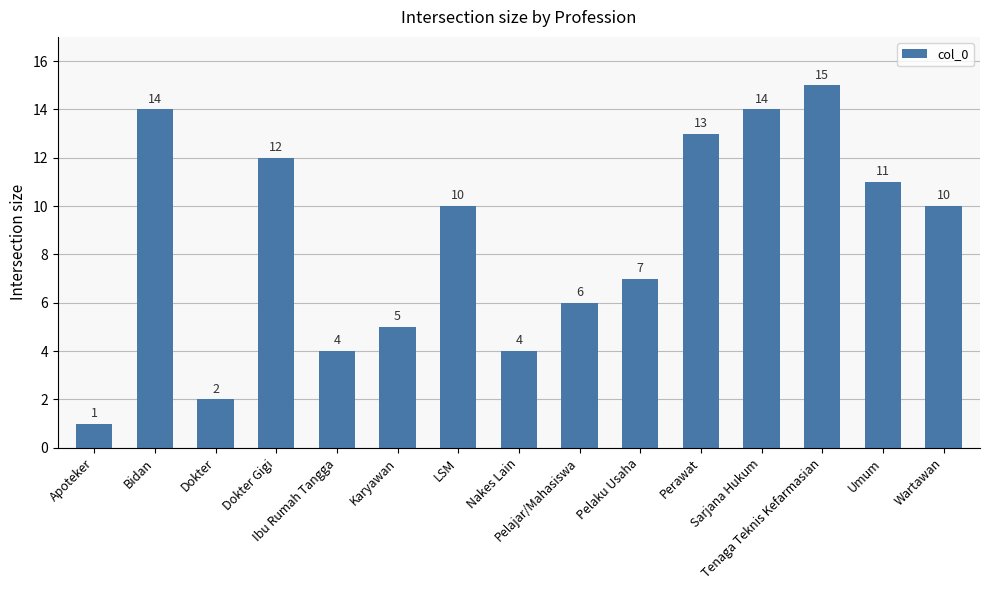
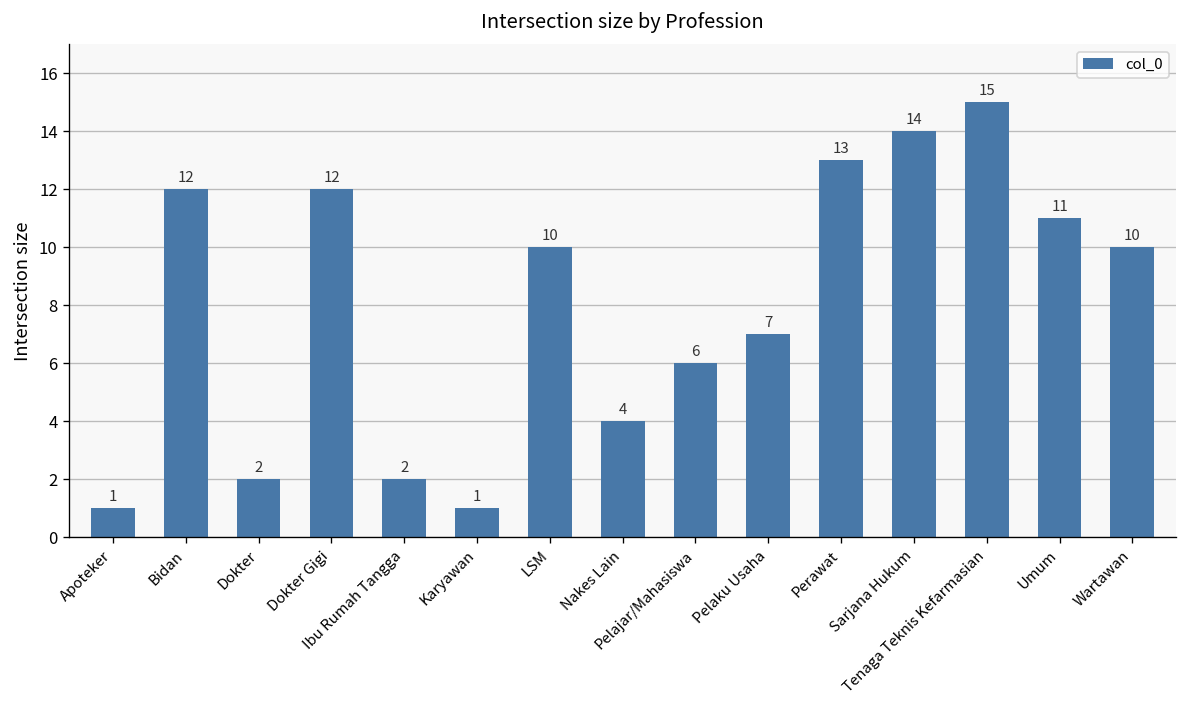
Bidan: 14 -> 12
Ibu Rumah Tangga: 4 -> 2
Karyawan: 5 -> 1
